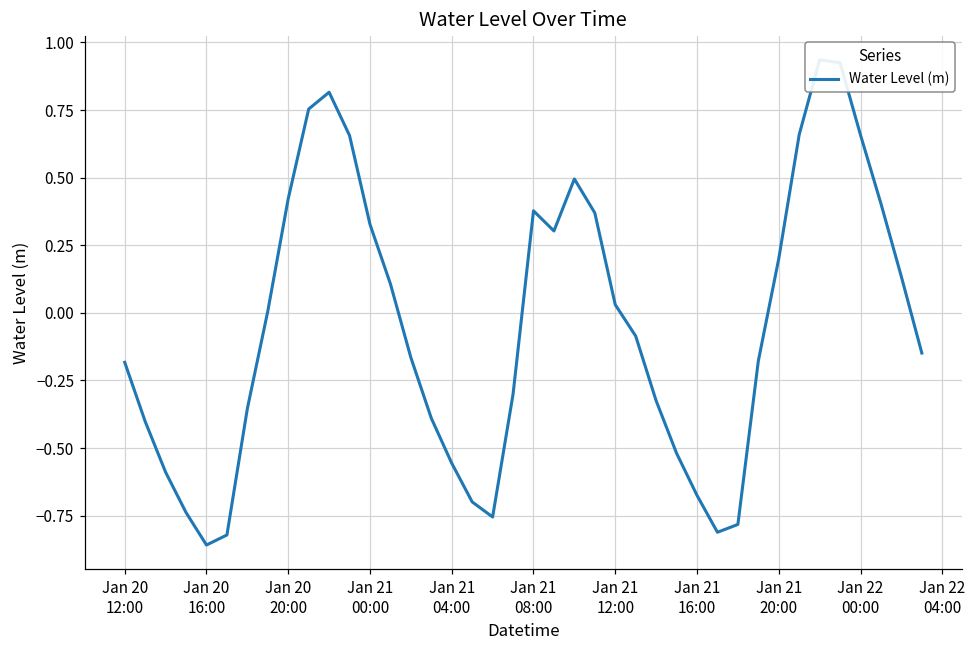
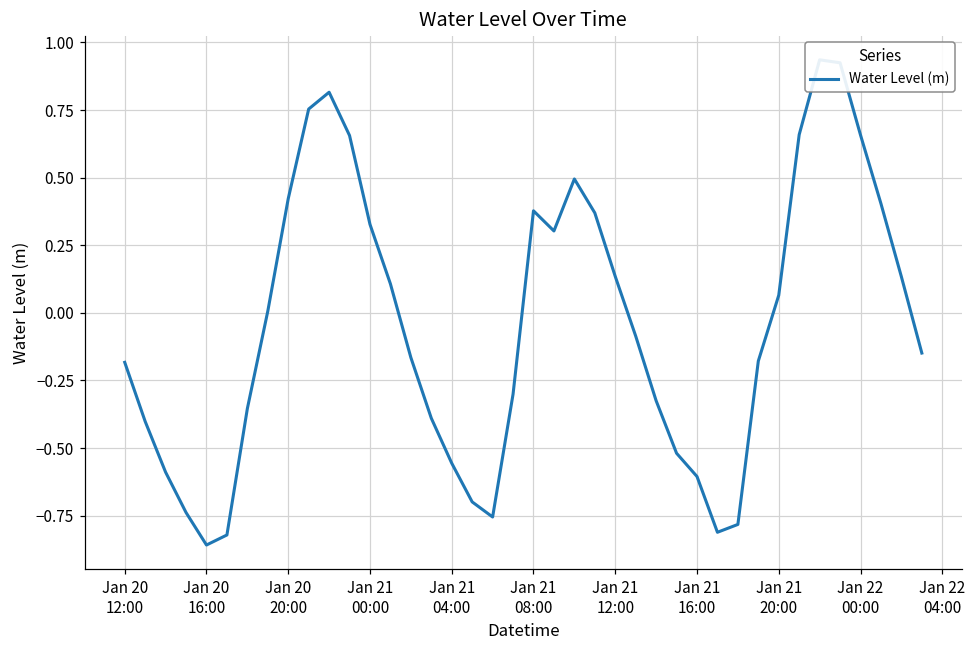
Jan 21 12:00: 0.03 -> 0.13
Jan 21 16:00: -0.67 -> -0.61
Jan 21 20:00: 0.20 -> 0.07
